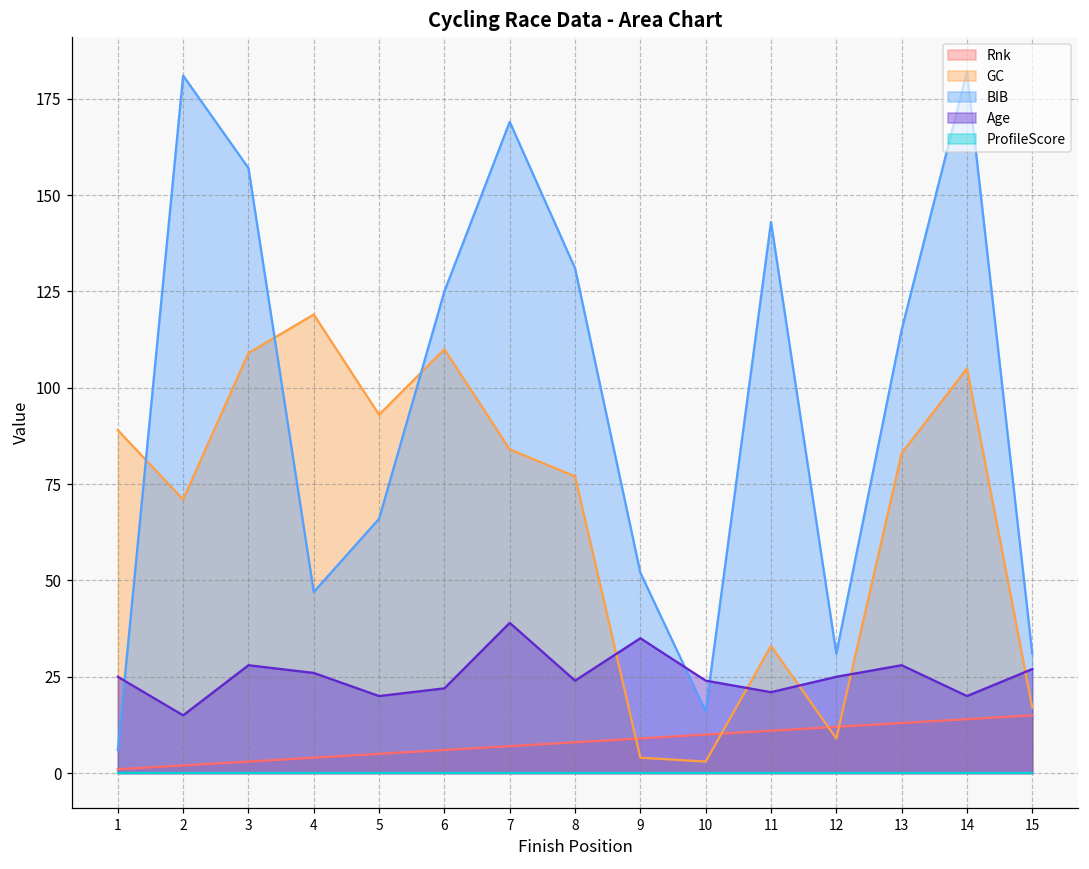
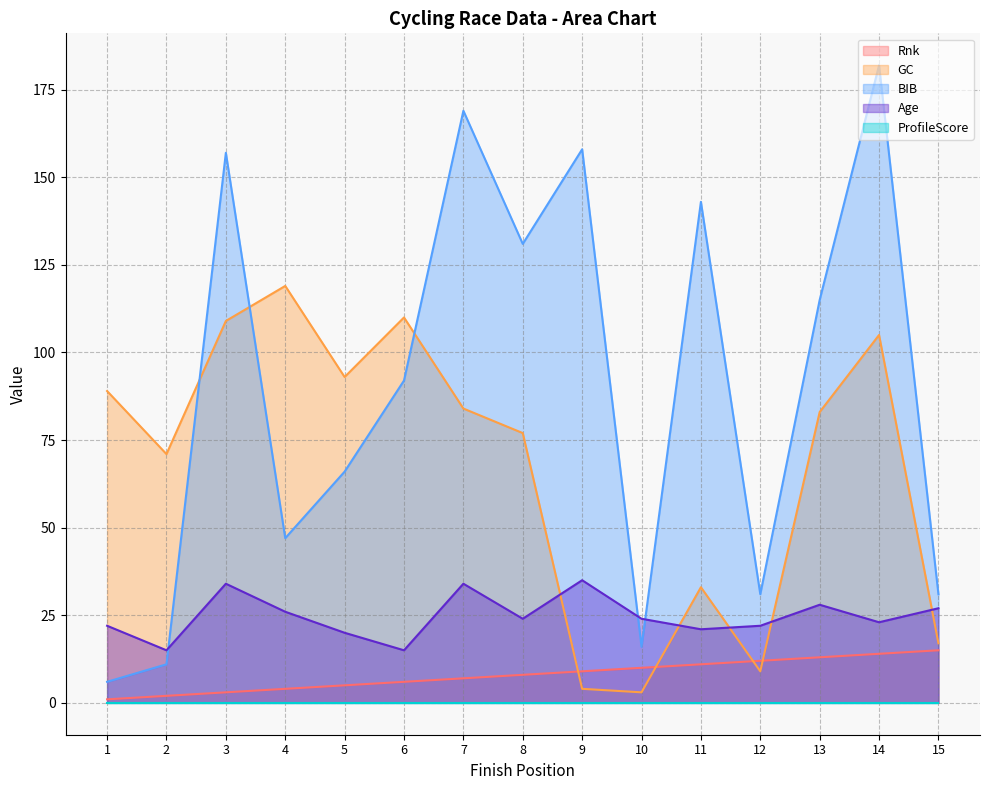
Age, 1: 25 -> 22
BIB, 2: 181 -> 11
Age, 3: 28 -> 34
BIB, 6: 125 -> 92
Age, 6: 22 -> 15
Age, 7: 39 -> 34
BIB, 9: 52 -> 158
Age, 12: 25 -> 22
Age, 14: 20 -> 23
